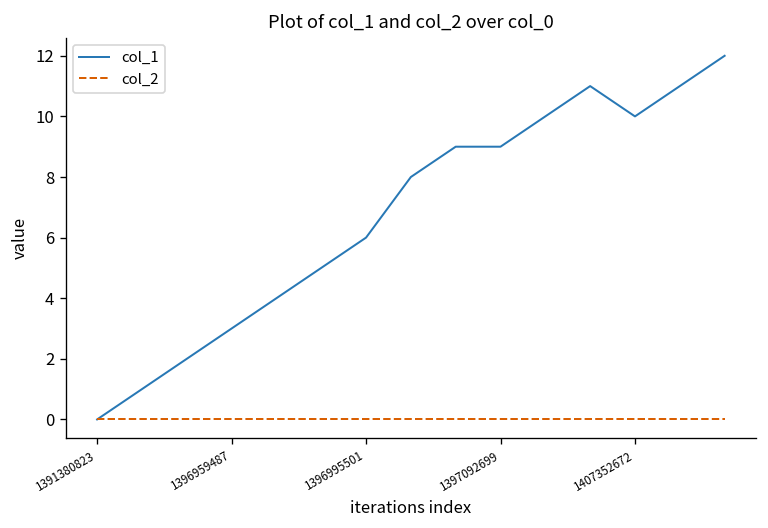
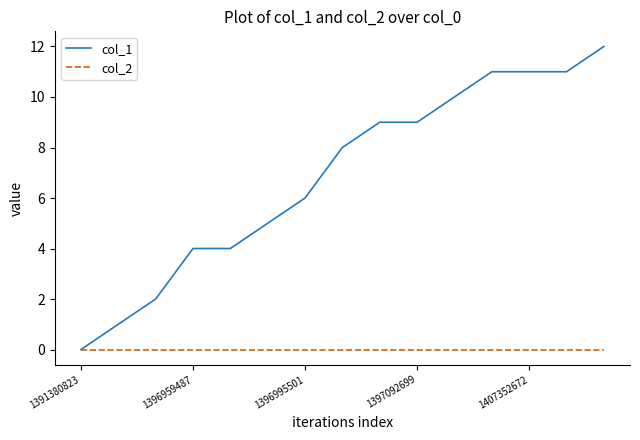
col_1, 1396959487: 3 -> 4
col_1, 1407352672: 10 -> 11
